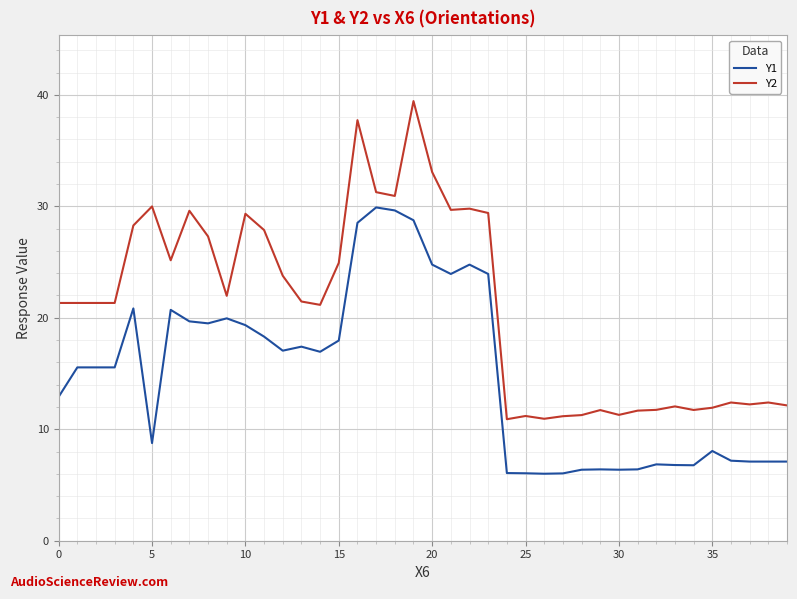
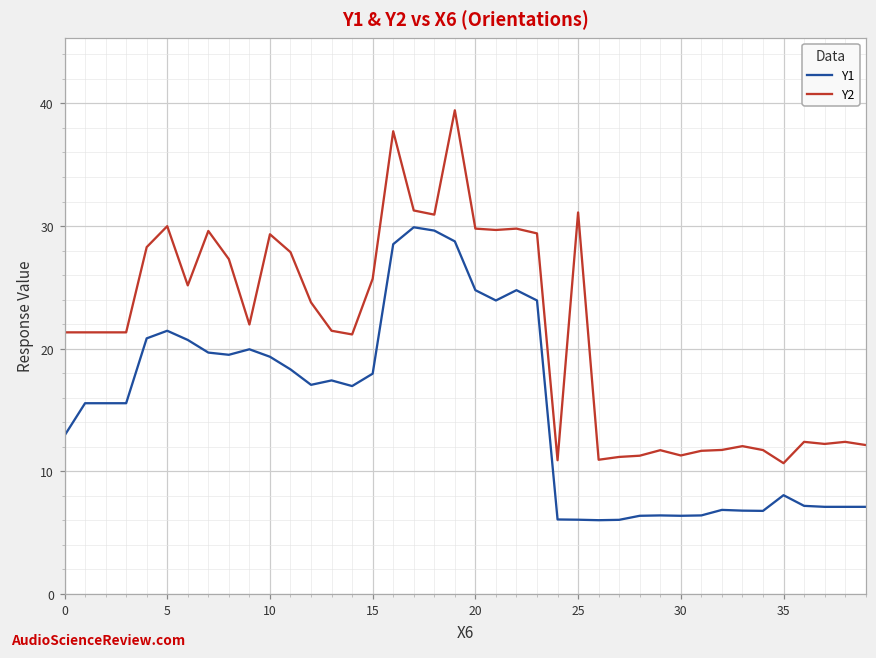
Y1, 5: 8.8 -> 21.5
Y2, 15: 24.9 -> 25.7
Y2, 20: 33.1 -> 29.8
Y2, 25: 11.2 -> 31.1
Y2, 35: 11.9 -> 10.7
